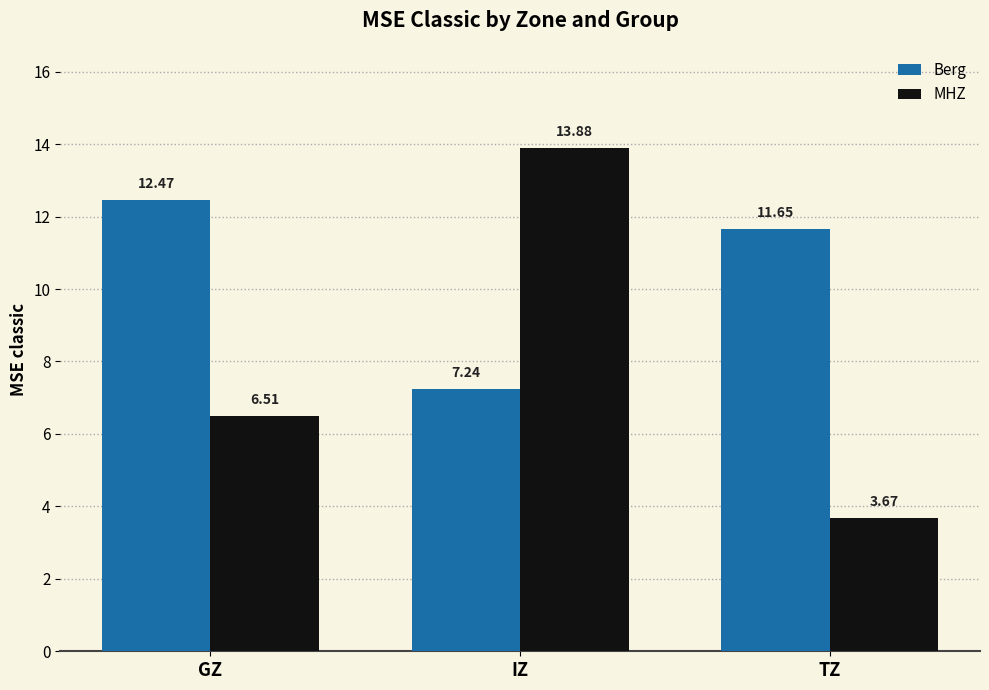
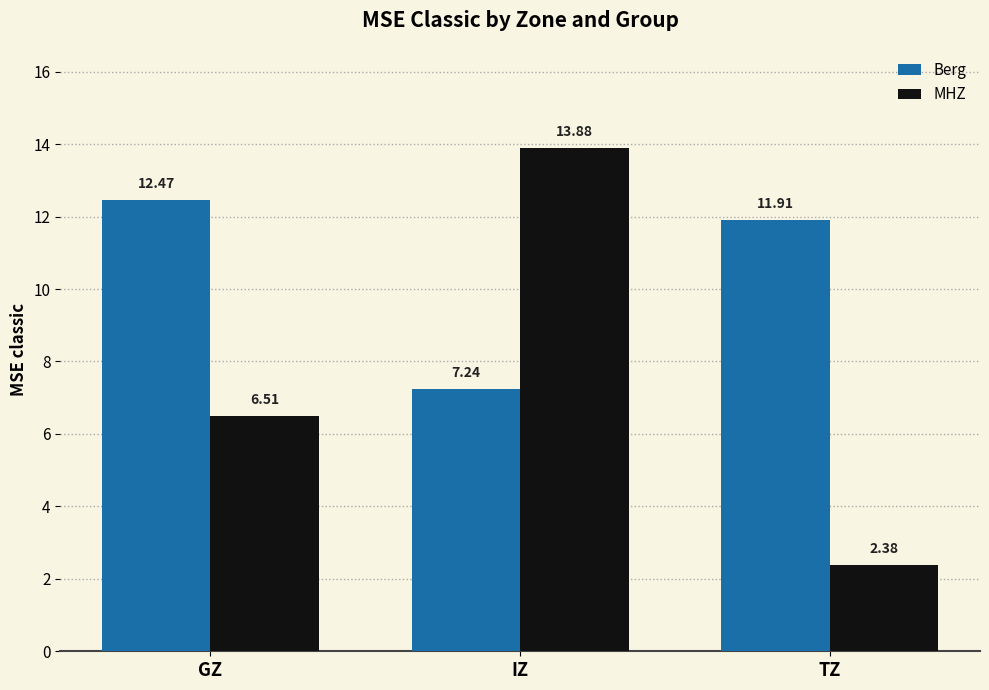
Berg, TZ: 11.65 -> 11.91
MHZ, TZ: 3.67 -> 2.38
